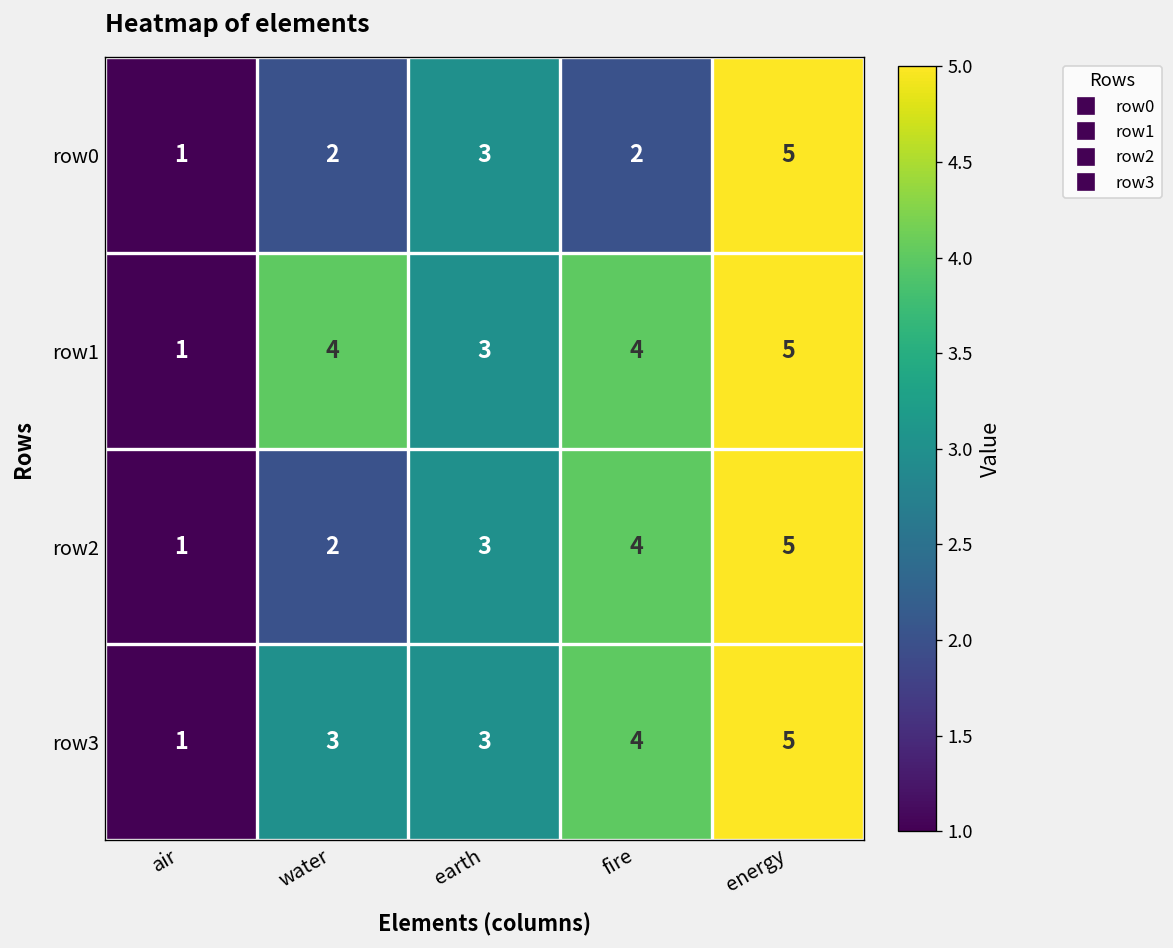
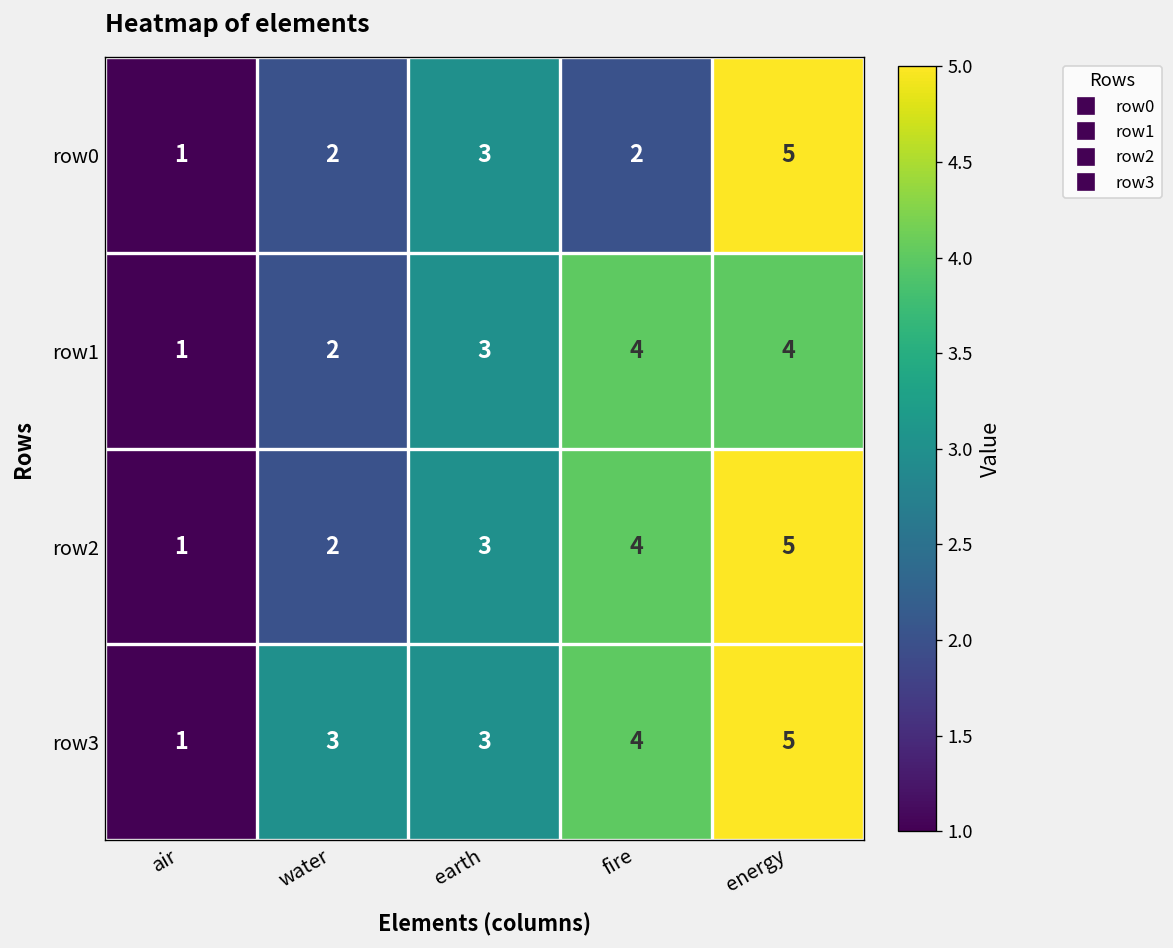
row1, water: 4 -> 2
row1, energy: 5 -> 4
